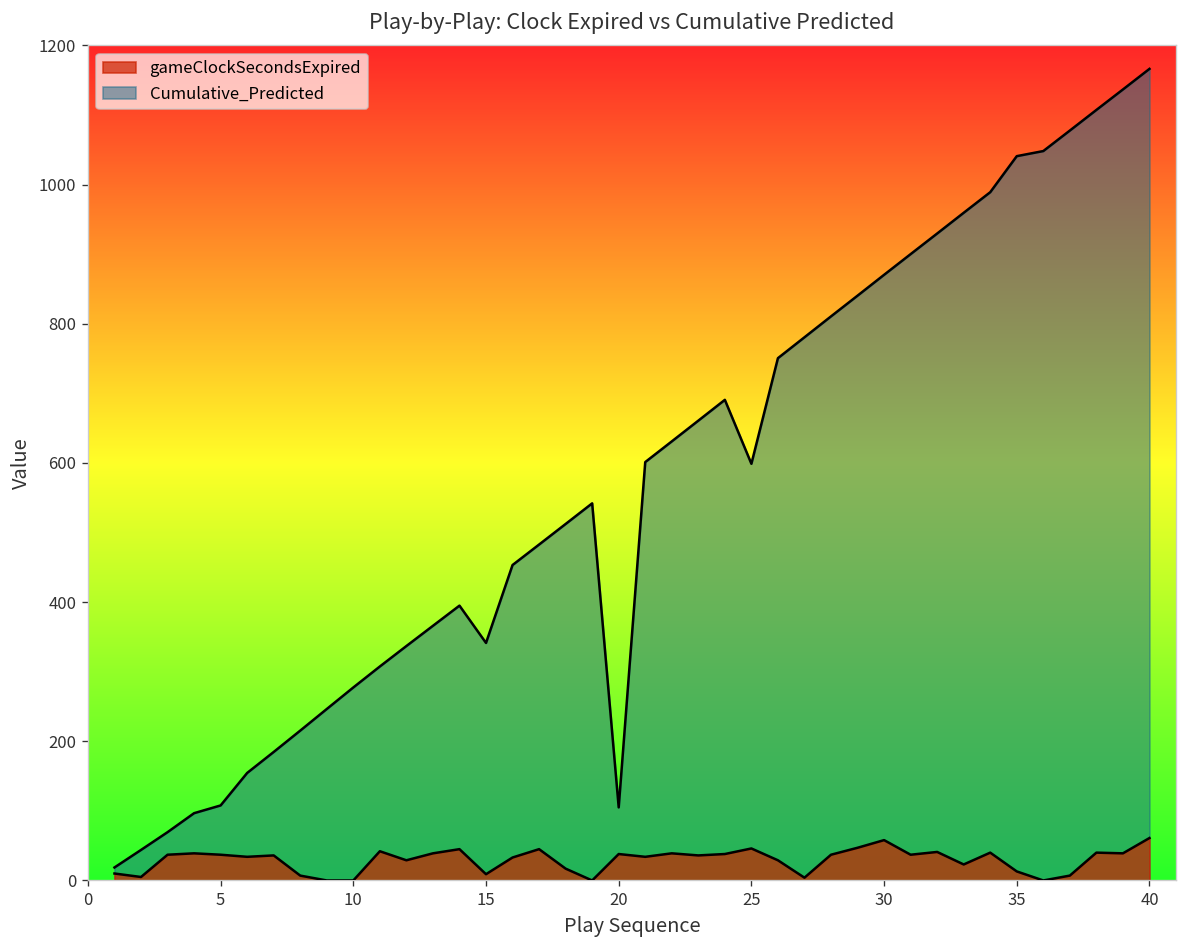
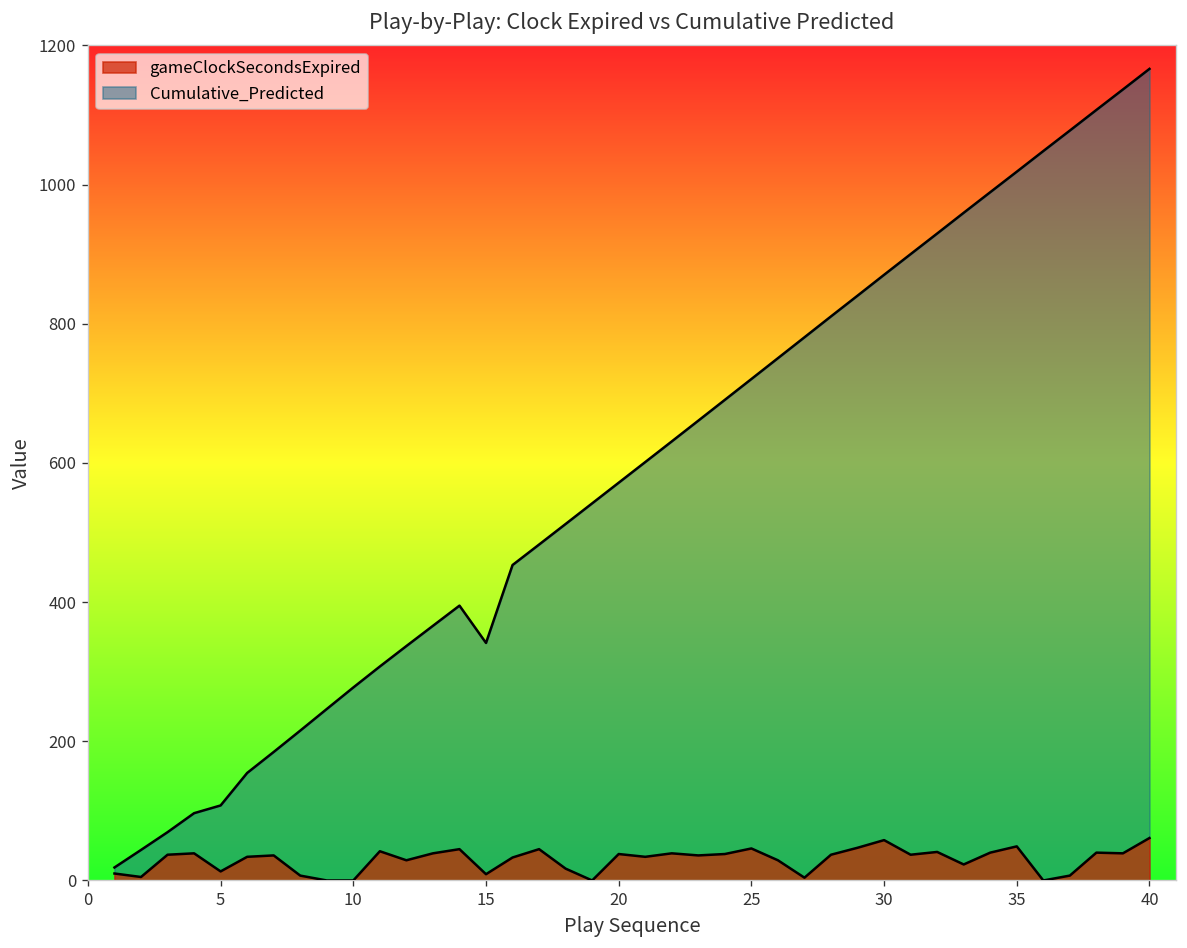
gameClockSecondsExpired, 5: 40 -> 10
Cumulative_Predicted, 20: 110 -> 570
Cumulative_Predicted, 25: 600 -> 720
gameClockSecondsExpired, 35: 10 -> 50
Cumulative_Predicted, 35: 1040 -> 1020
